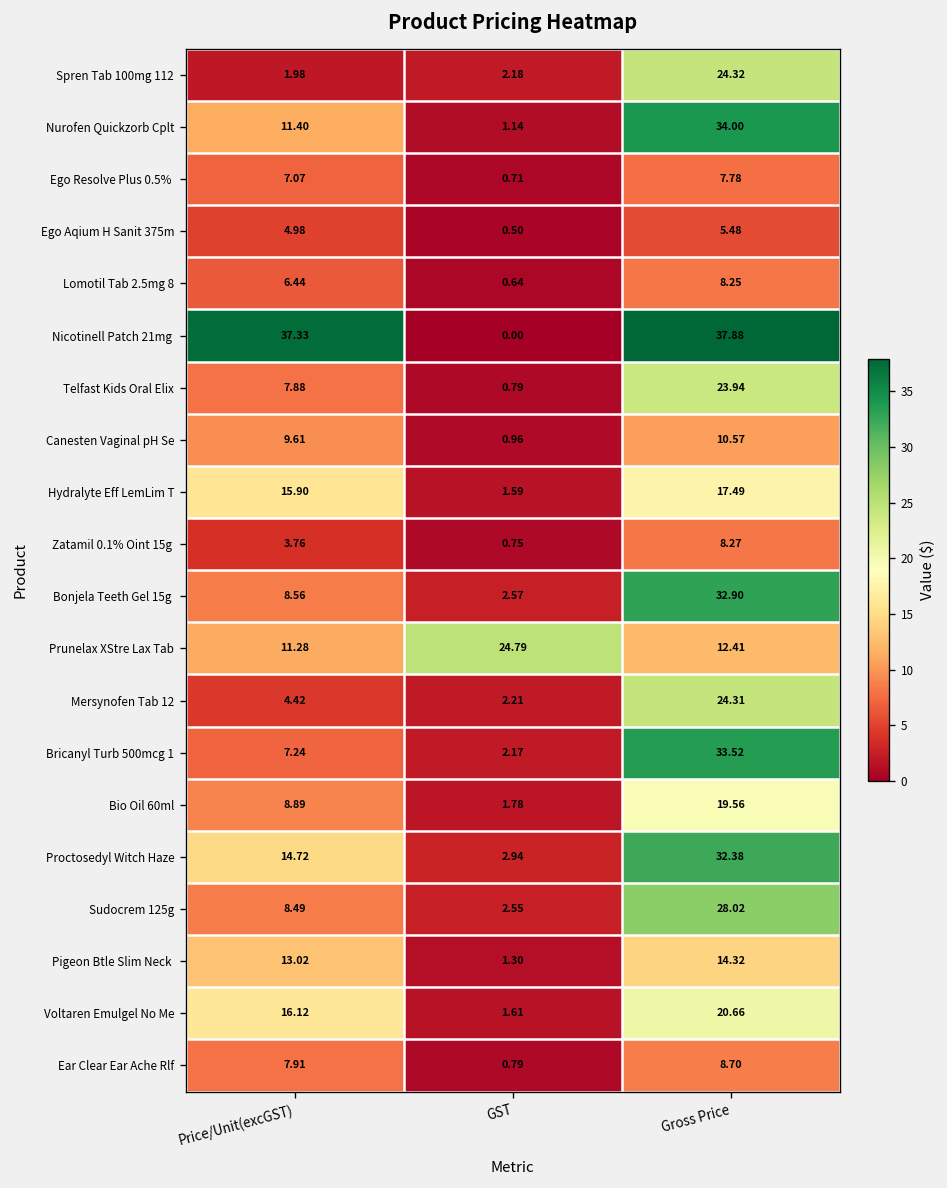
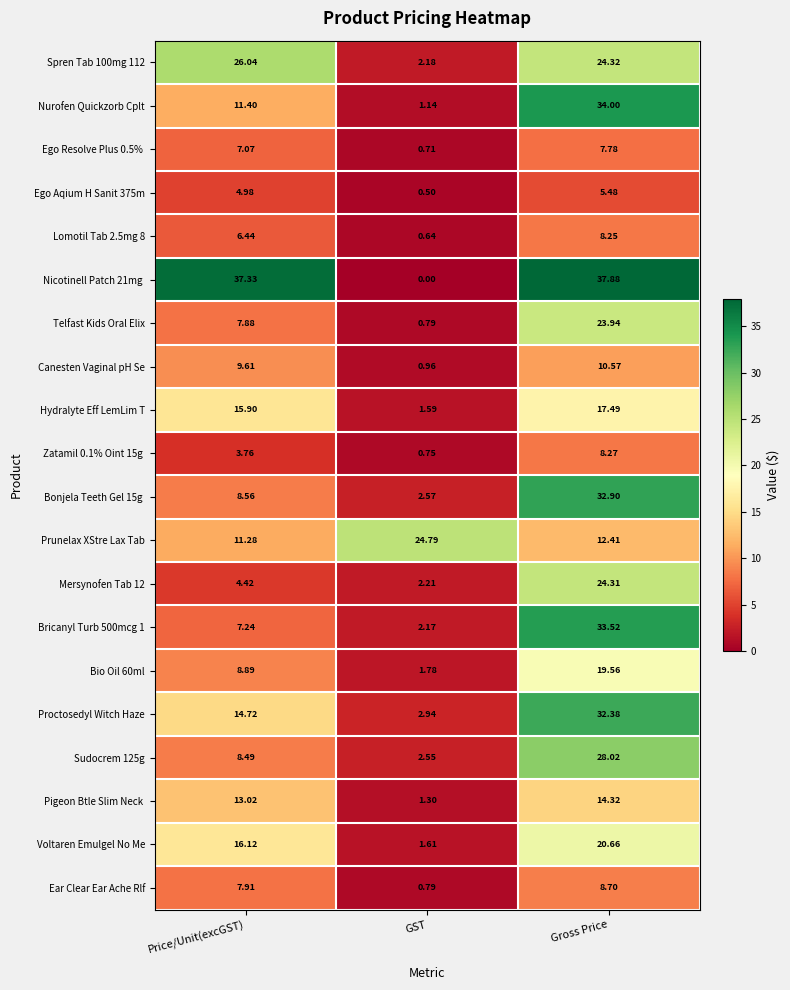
Spren Tab 100mg 112, Price/Unit(excGST): 1.98 -> 26.04
